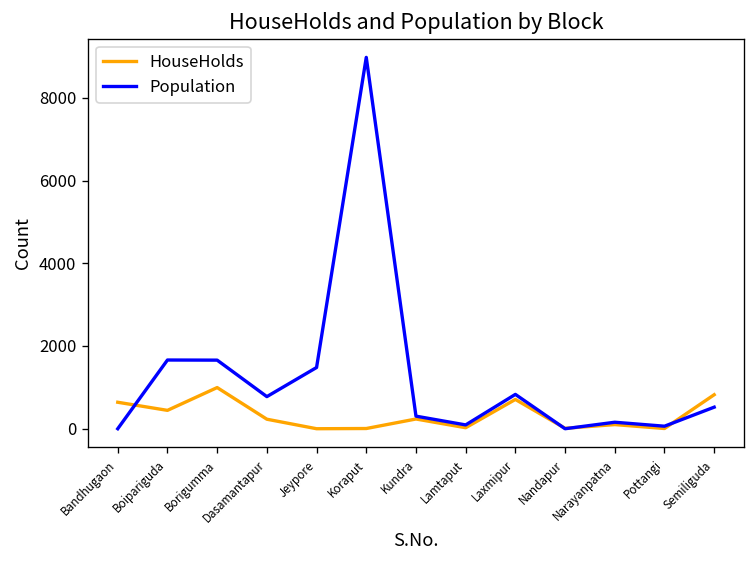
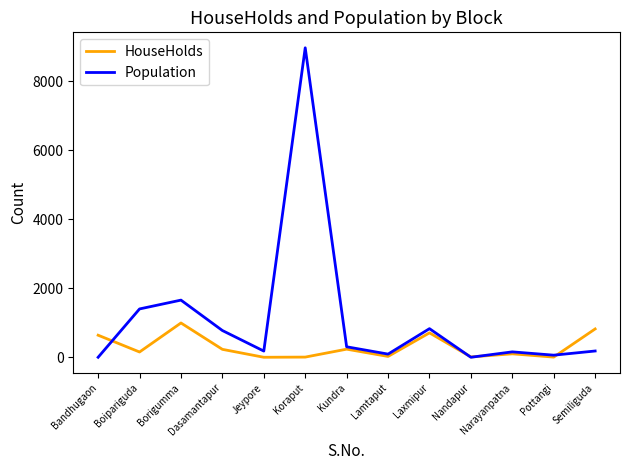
HouseHolds, Boipariguda: 400 -> 200
Population, Boipariguda: 1700 -> 1400
Population, Jeypore: 1500 -> 200
Population, Semiliguda: 500 -> 200
